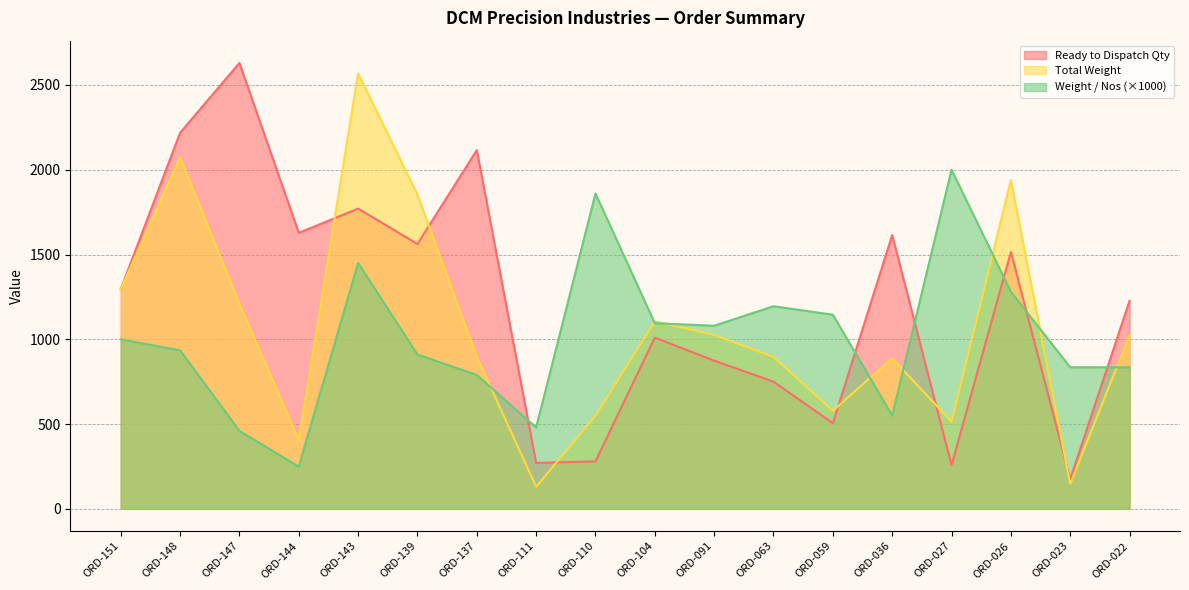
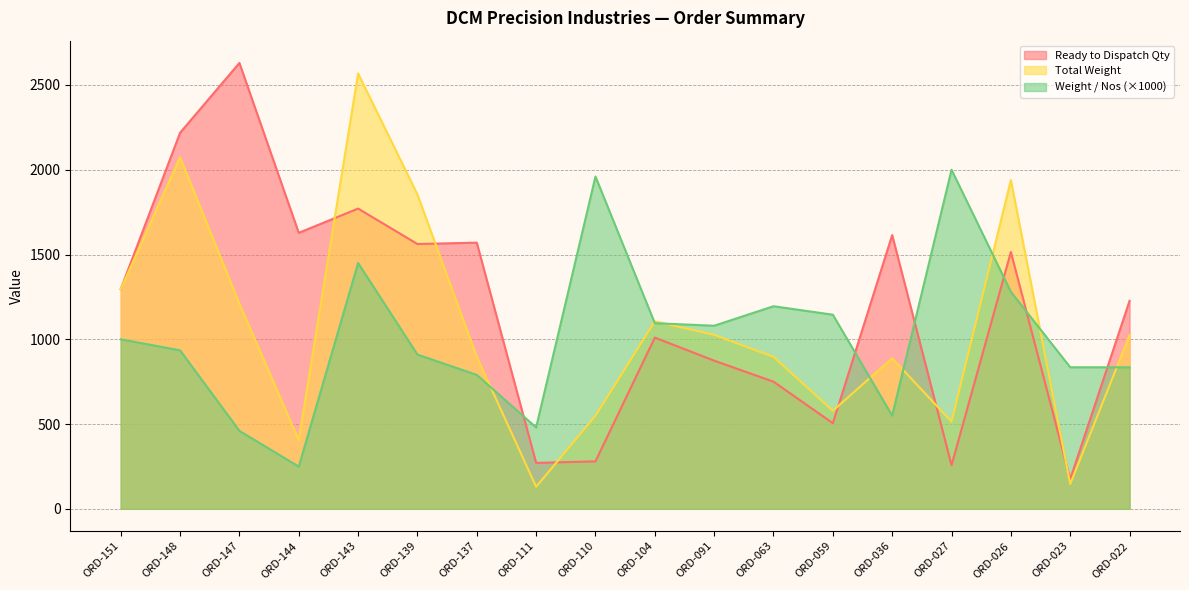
Ready to Dispatch Qty, ORD-137: 2120 -> 1570
Weight / Nos (×1000), ORD-110: 1860 -> 1960
